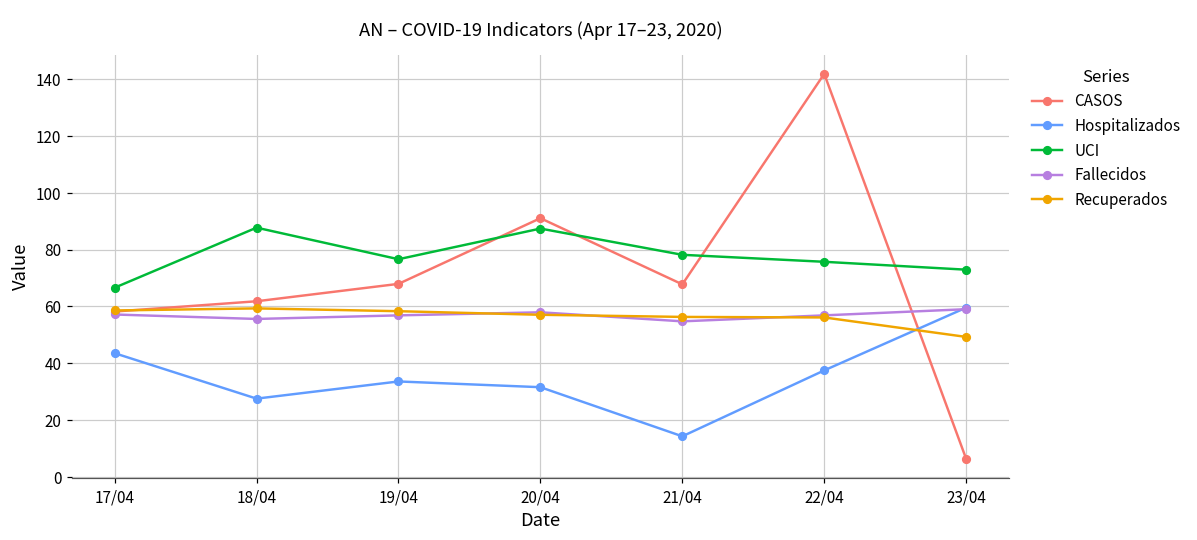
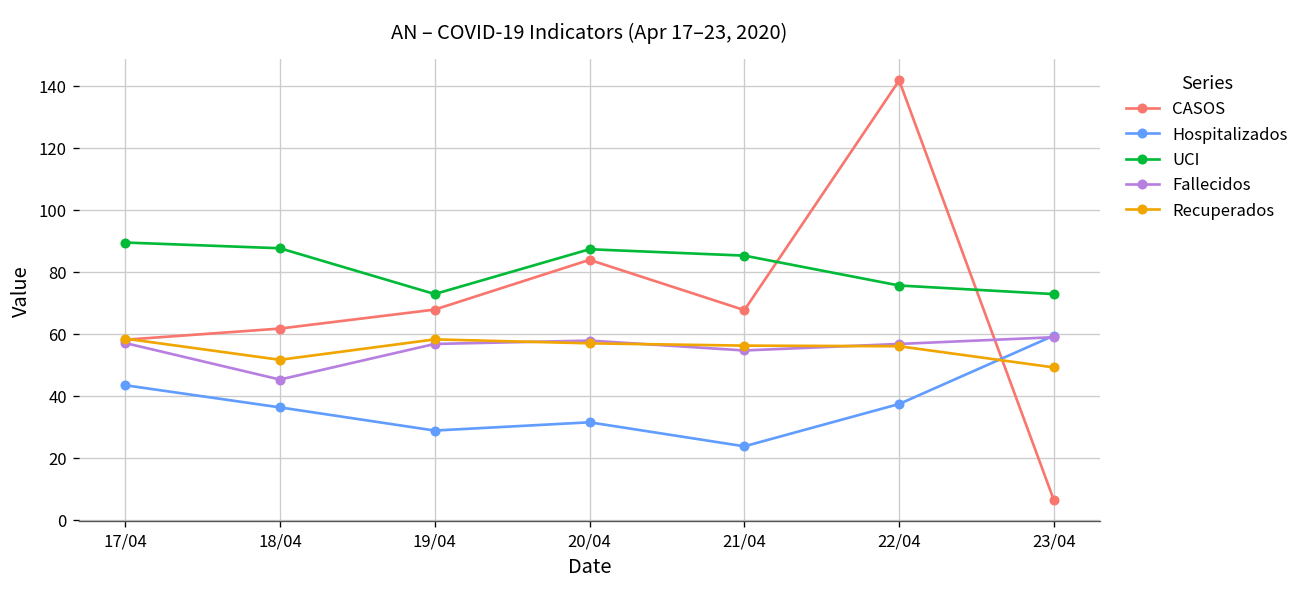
UCI, 17/04: 67 -> 90
Hospitalizados, 18/04: 28 -> 36
Fallecidos, 18/04: 56 -> 45
Recuperados, 18/04: 59 -> 52
Hospitalizados, 19/04: 34 -> 29
UCI, 19/04: 77 -> 73
CASOS, 20/04: 91 -> 84
Hospitalizados, 21/04: 14 -> 24
UCI, 21/04: 78 -> 85
